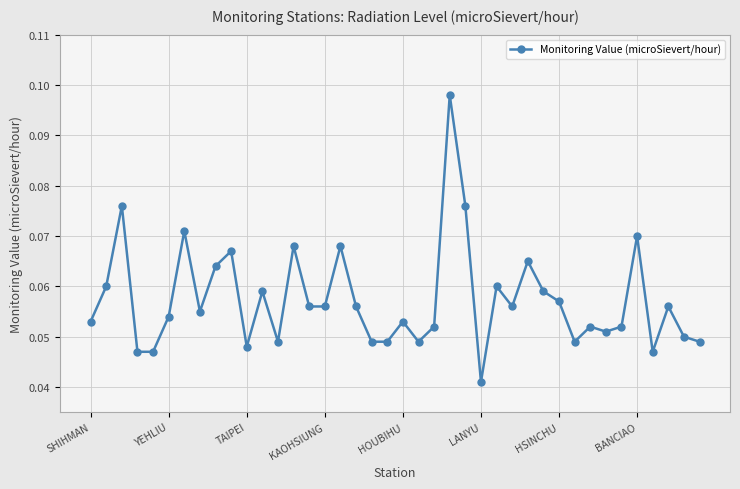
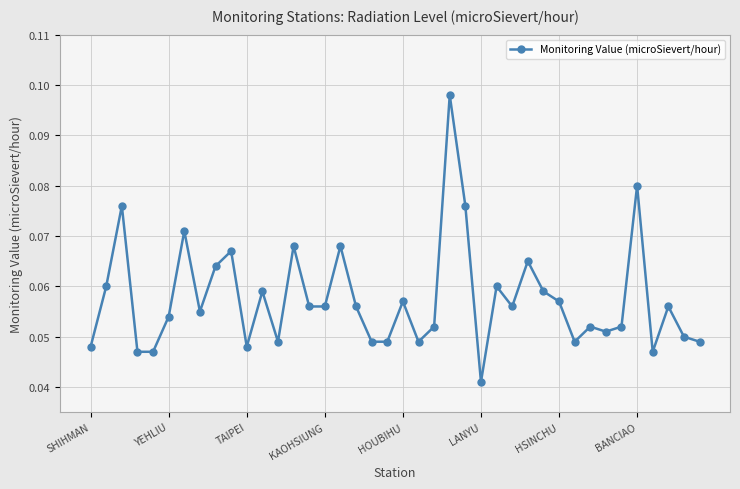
SHIHMAN: 0.053 -> 0.048
HOUBIHU: 0.053 -> 0.057
BANCIAO: 0.07 -> 0.08
